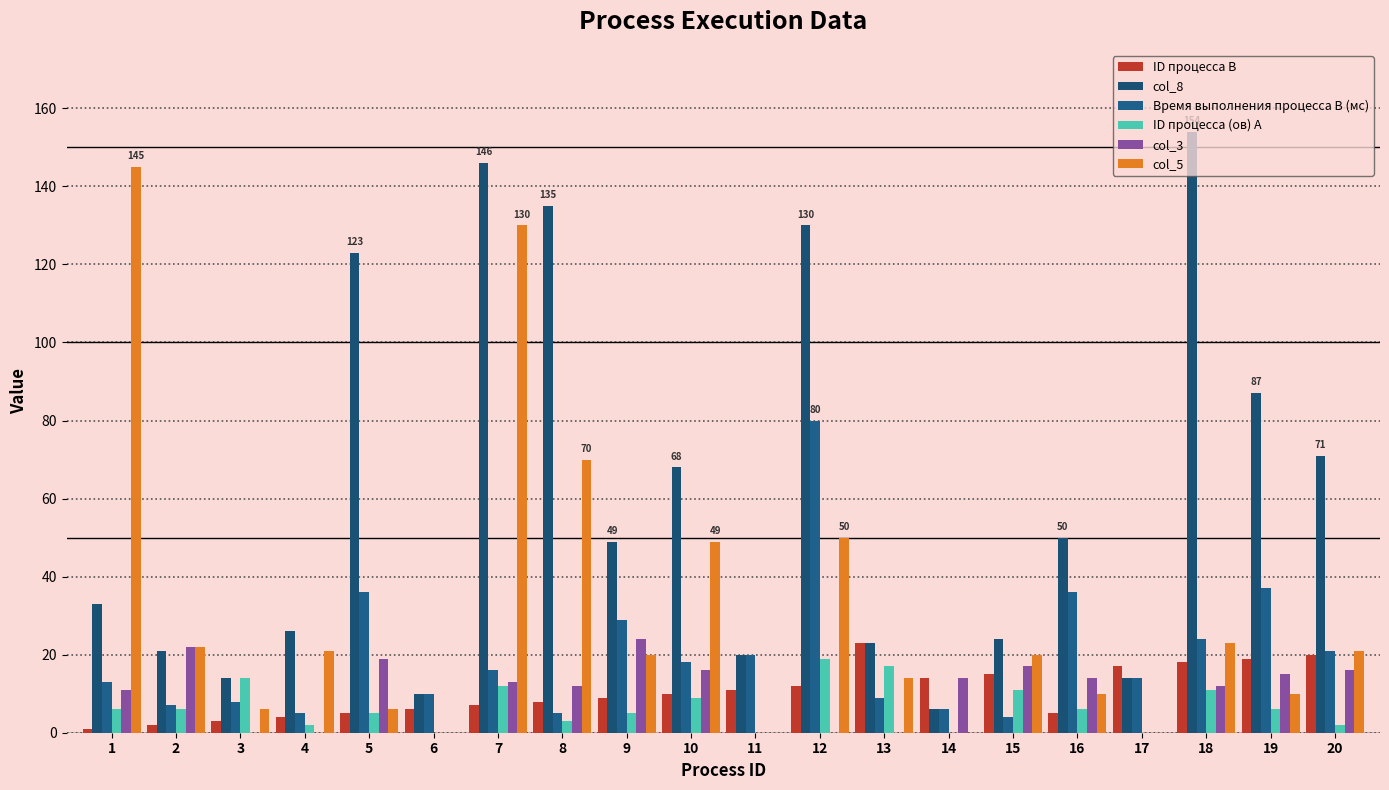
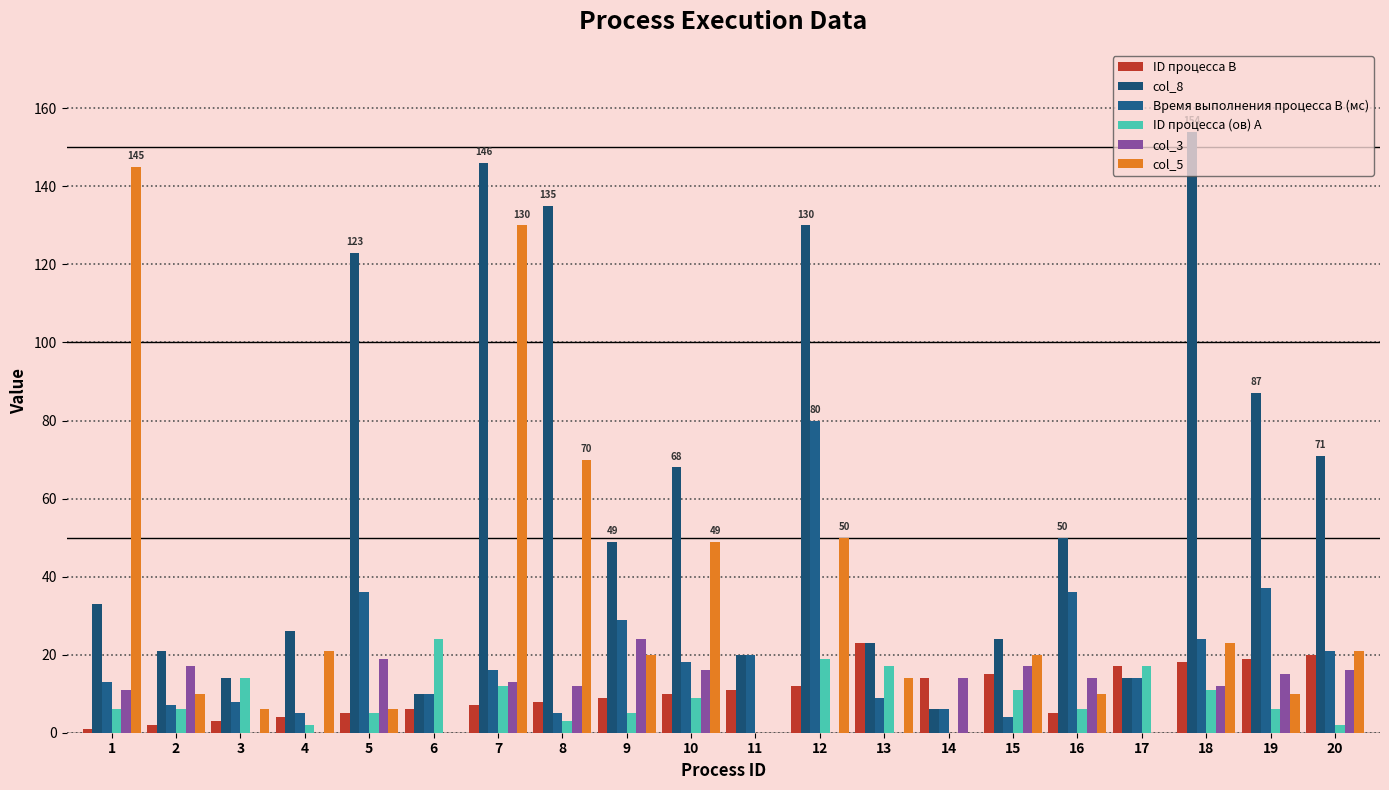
col_3, 2: 22 -> 17
col_5, 2: 22 -> 10
ID процесса (ов) A, 6: 0 -> 24
ID процесса (ов) A, 17: 0 -> 17
